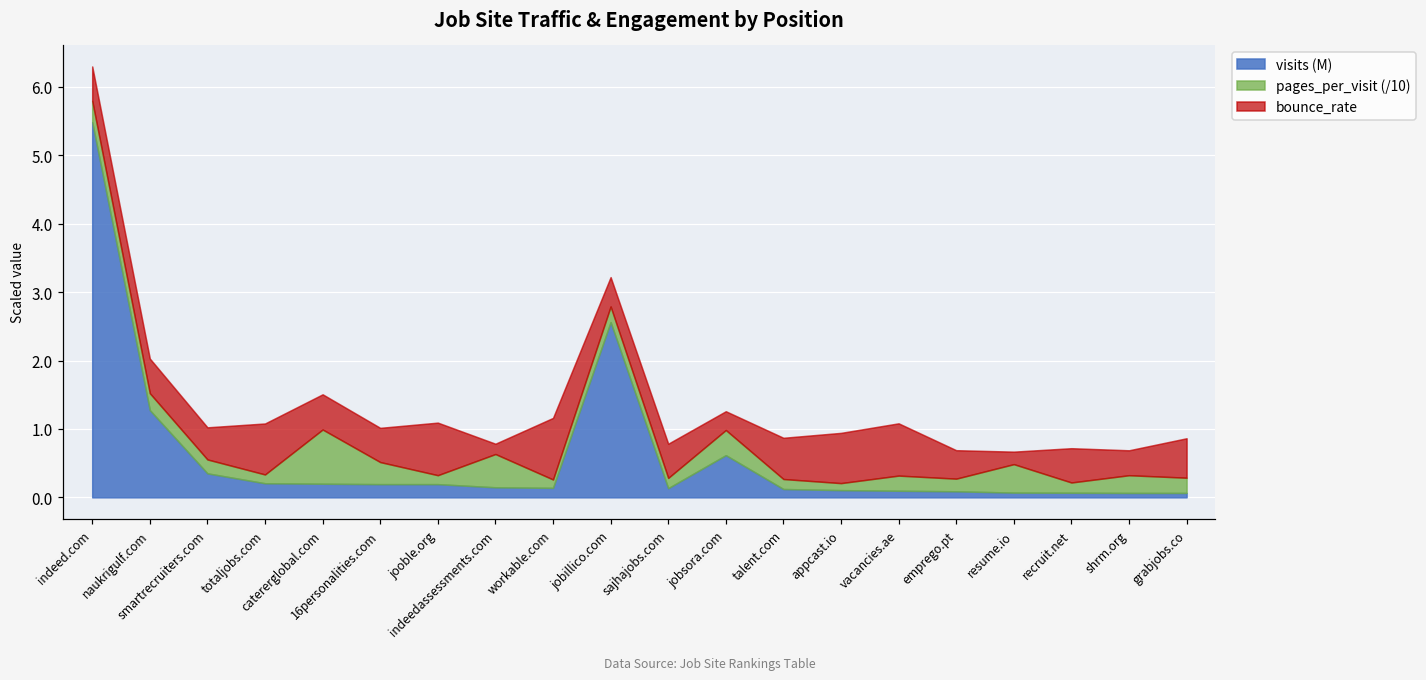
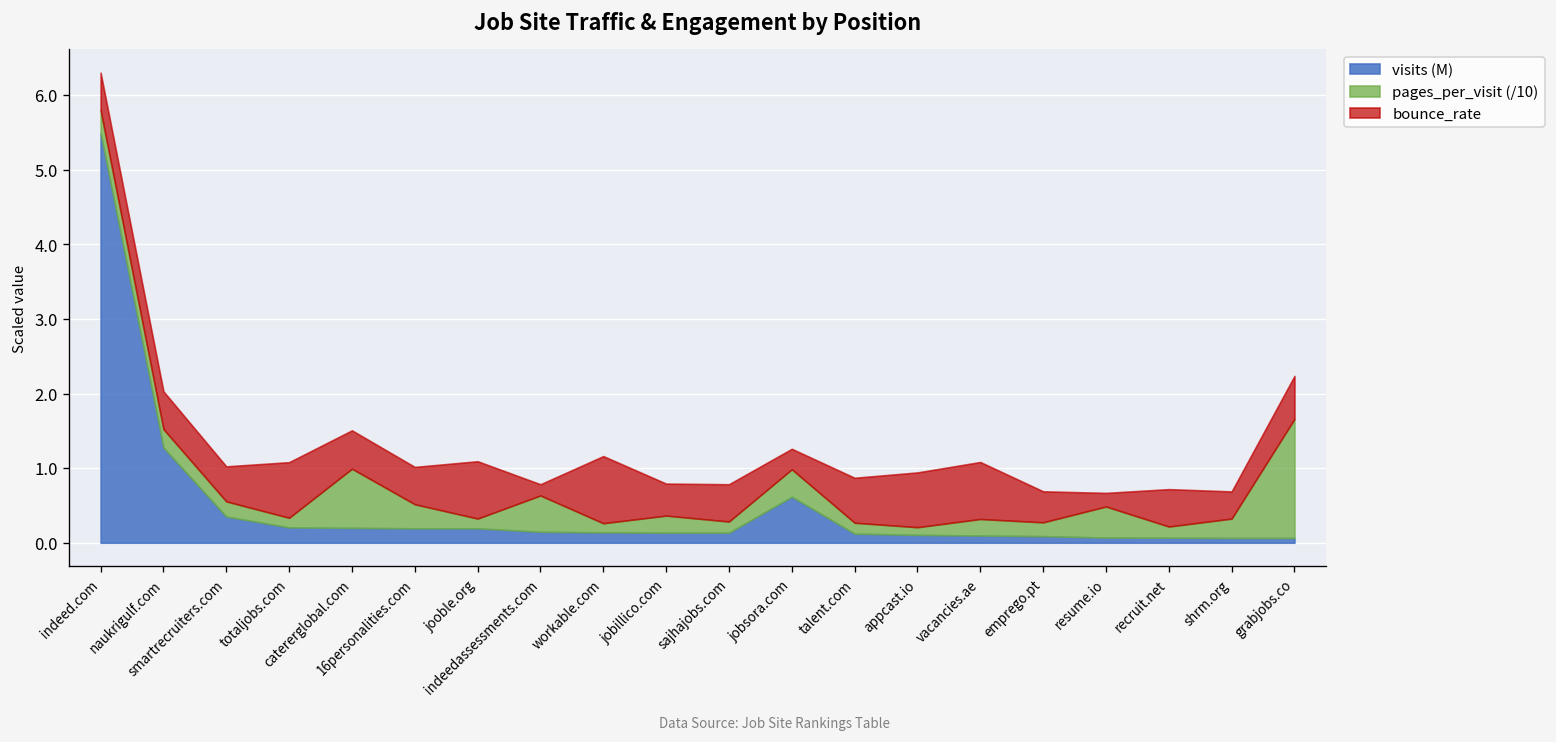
visits (M), jobillico.com: 2.6 -> 0.1
pages_per_visit (/10), grabjobs.co: 0.2 -> 1.6
